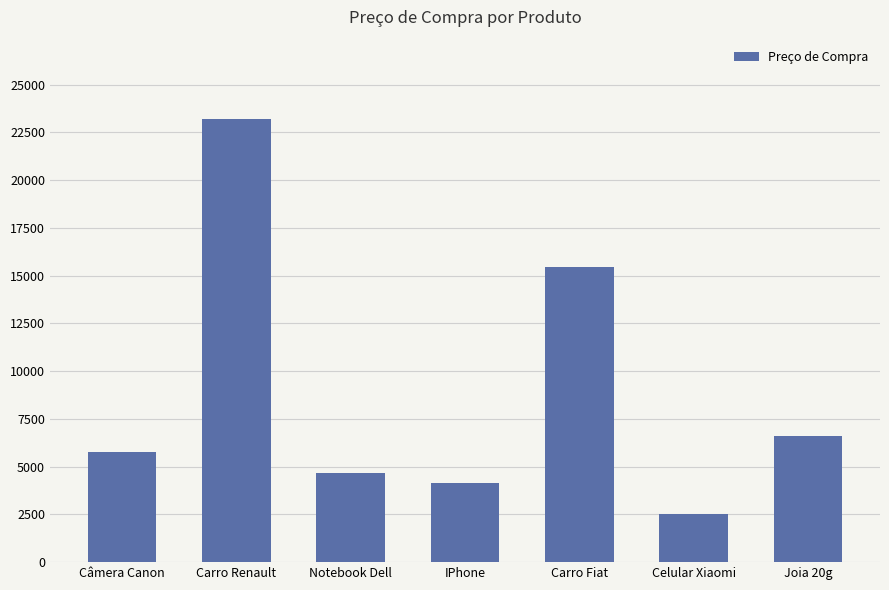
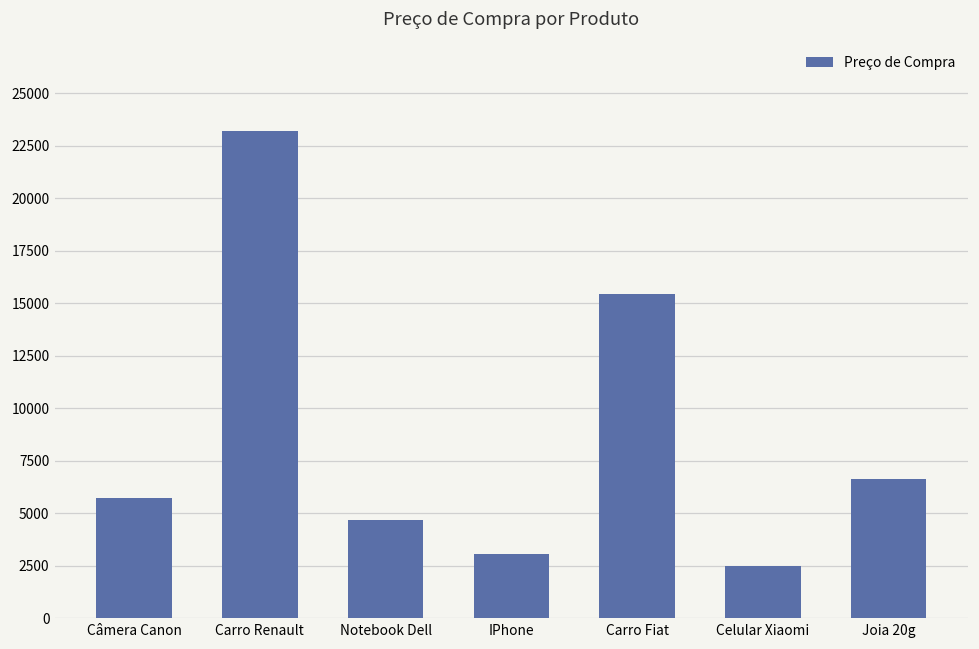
IPhone: 4200 -> 3100
